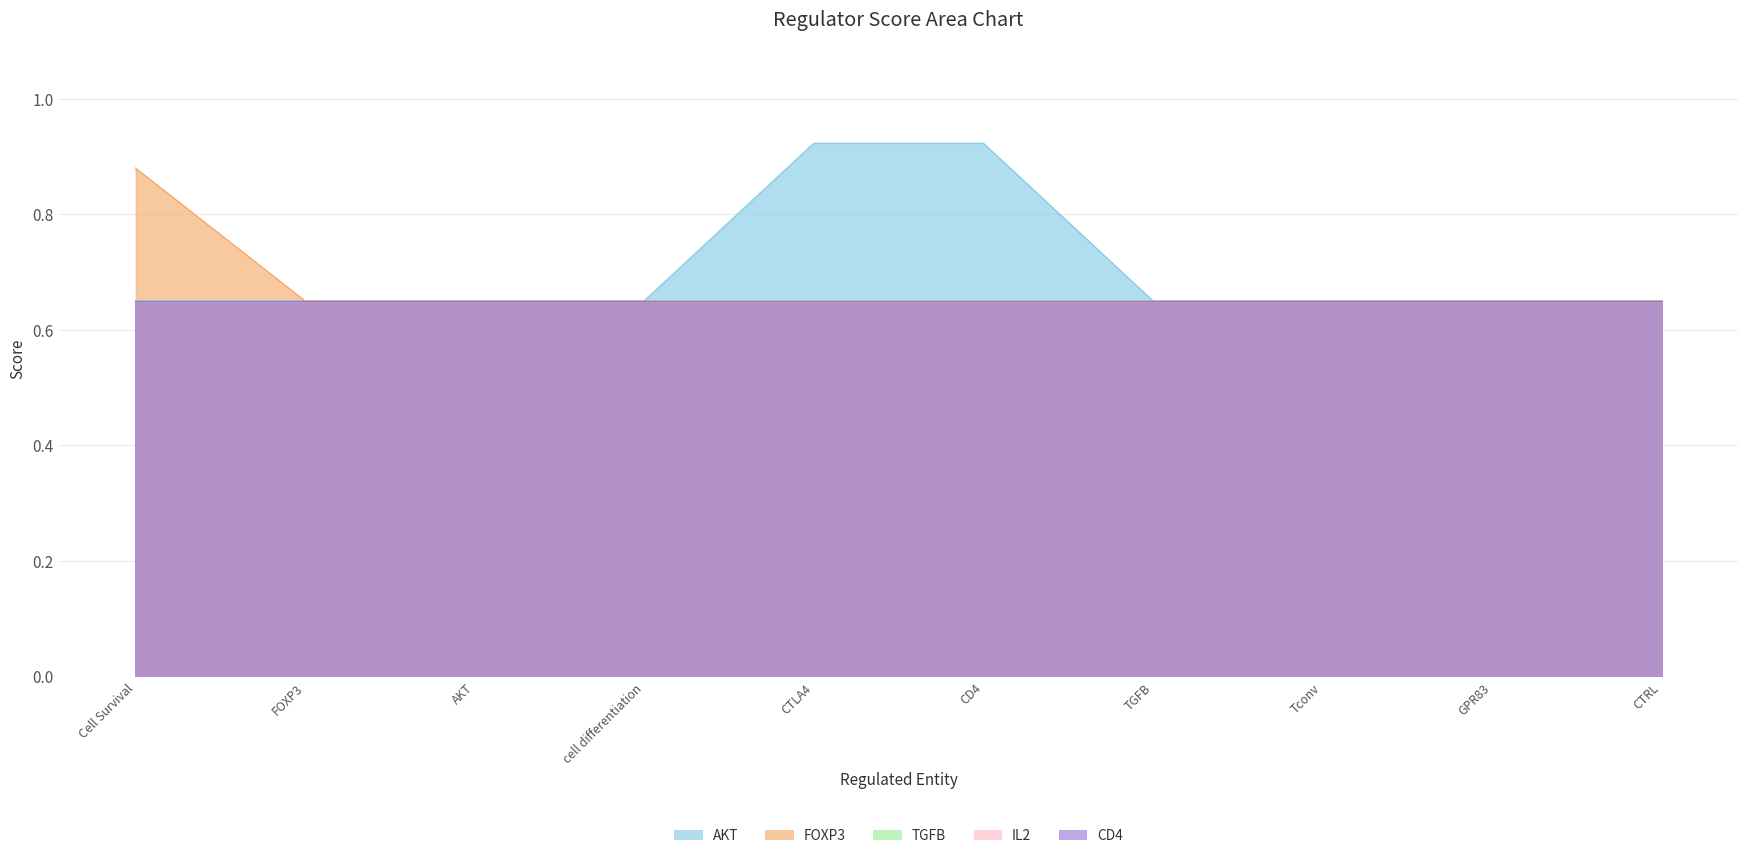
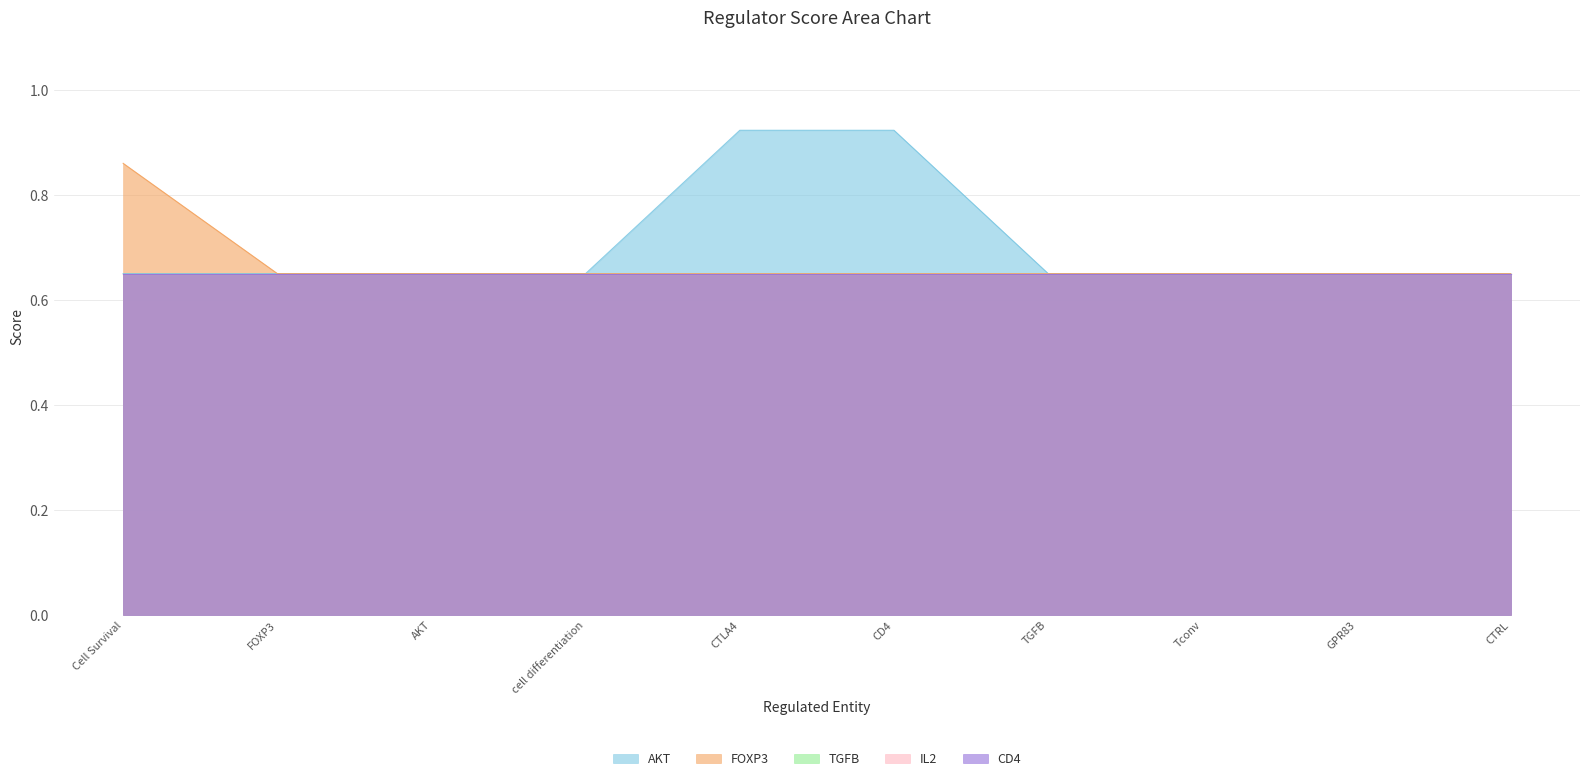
FOXP3, Cell Survival: 0.88 -> 0.86
